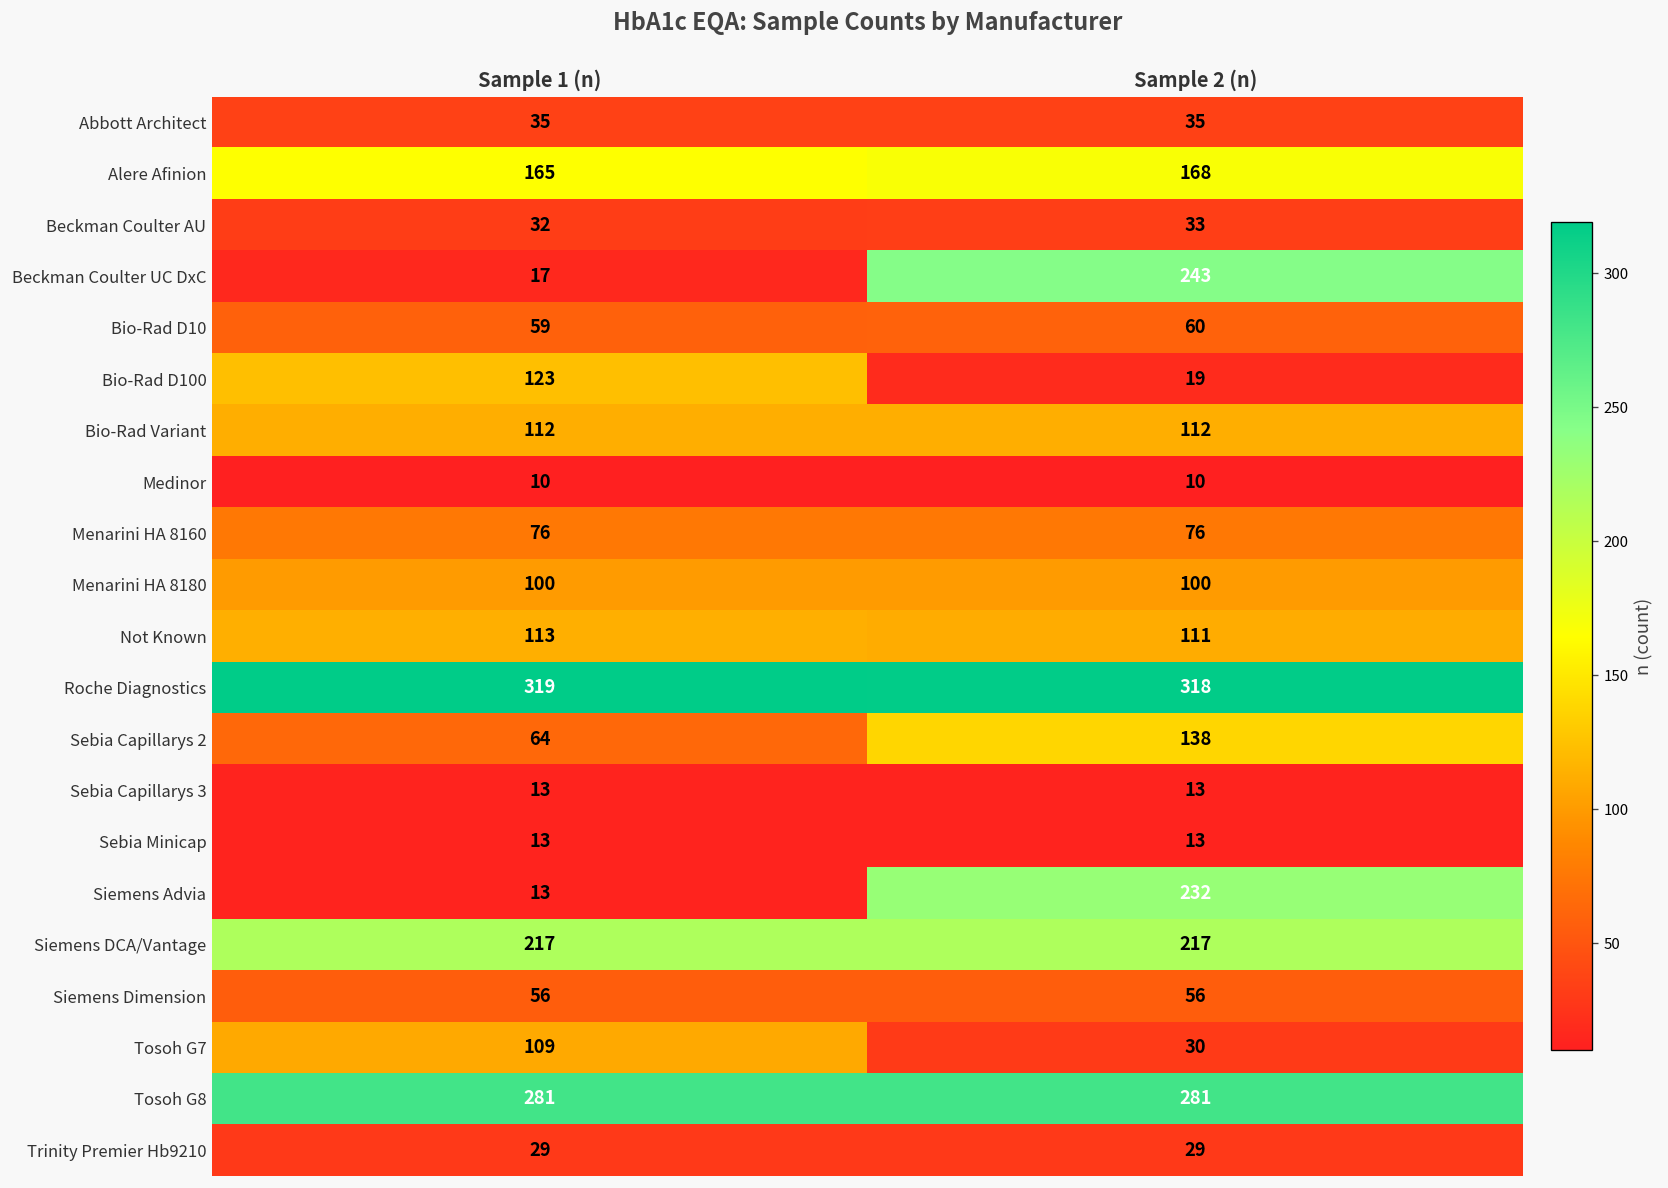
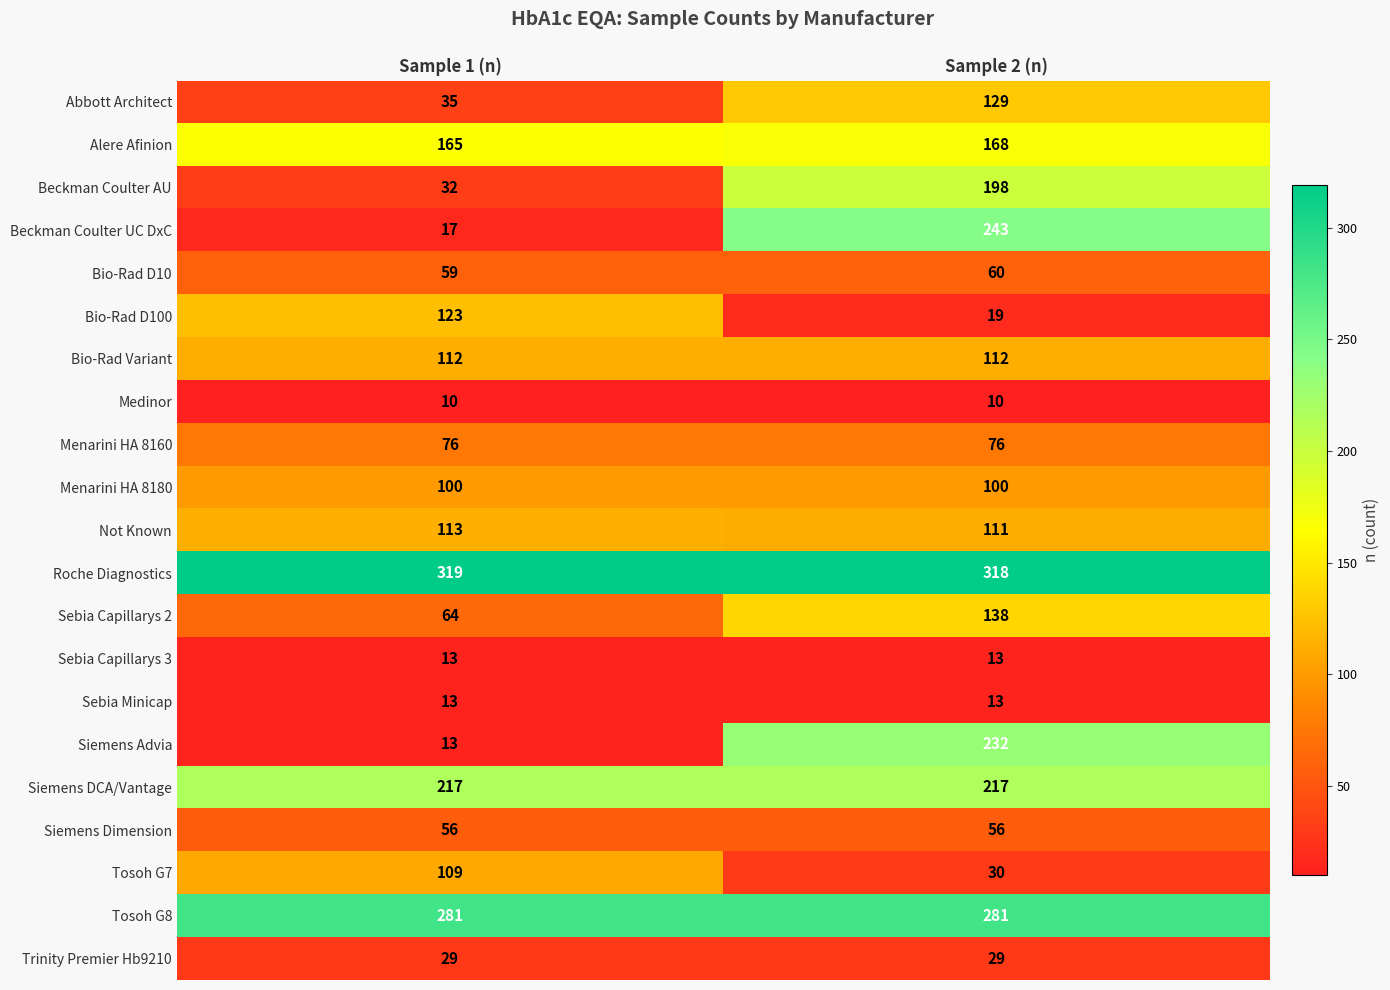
Abbott Architect, Sample 2 (n): 35 -> 129
Beckman Coulter AU, Sample 2 (n): 33 -> 198
